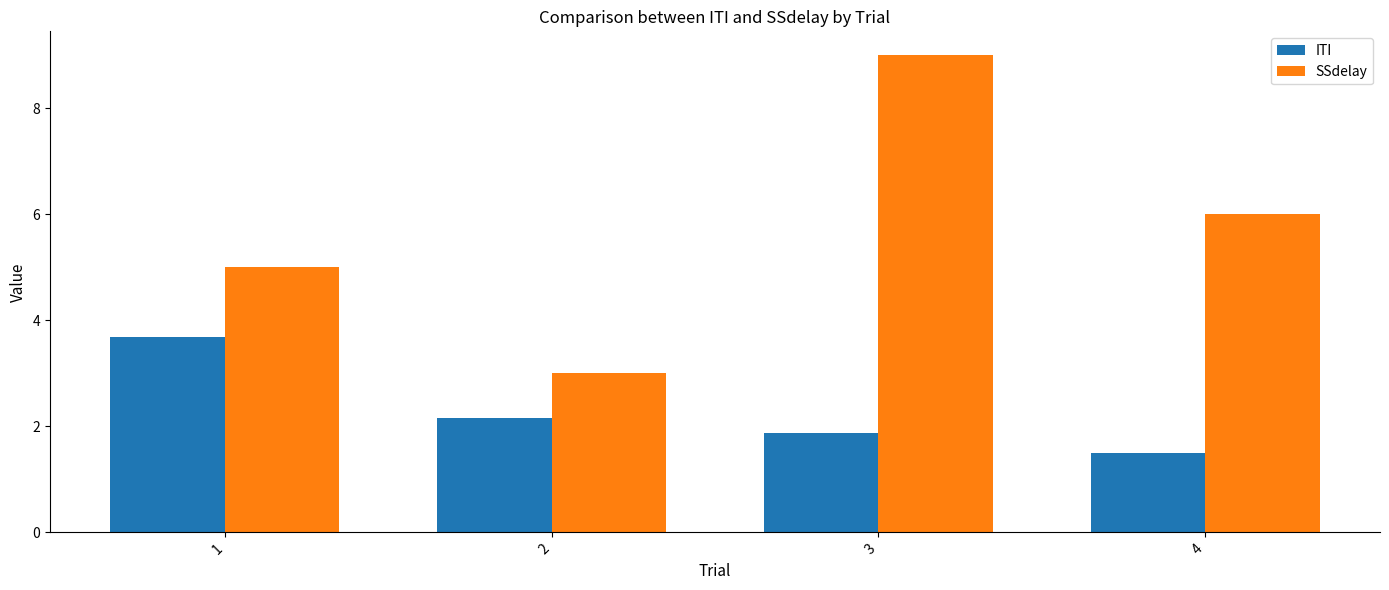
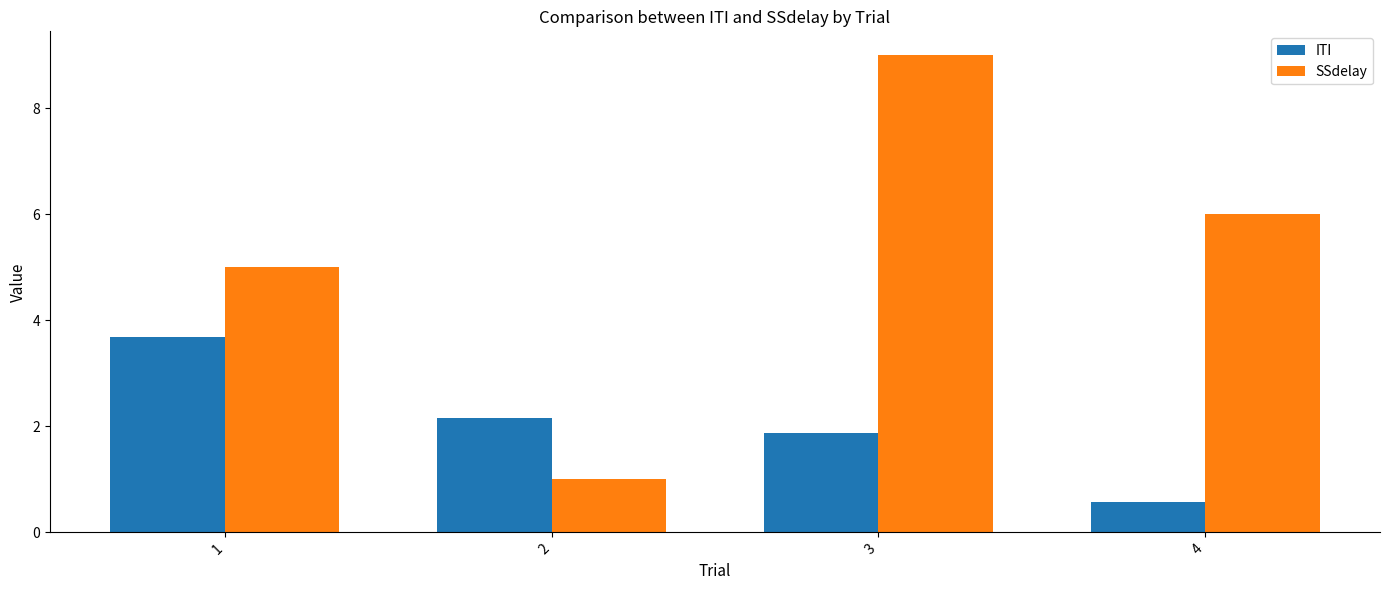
SSdelay, 2: 3 -> 1
ITI, 4: 1.5 -> 0.6
